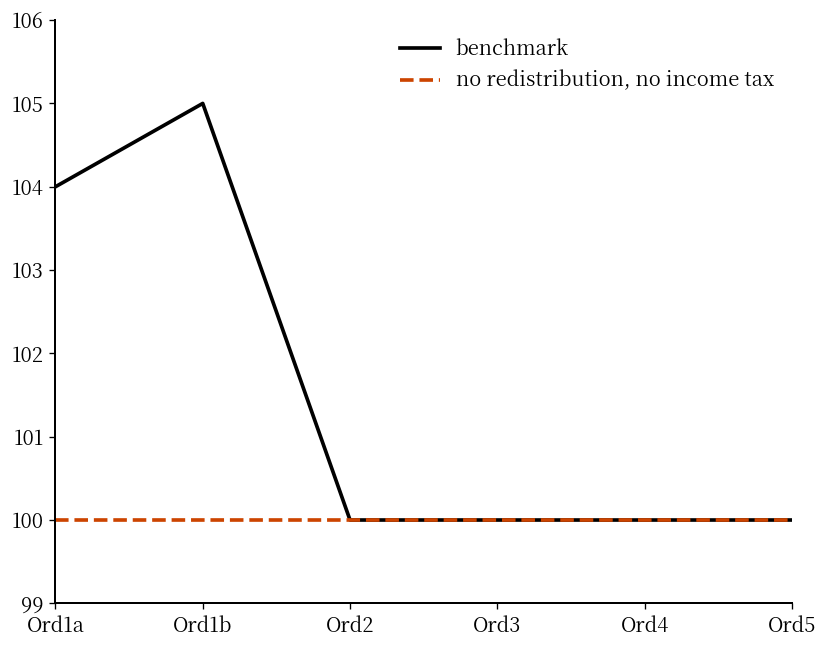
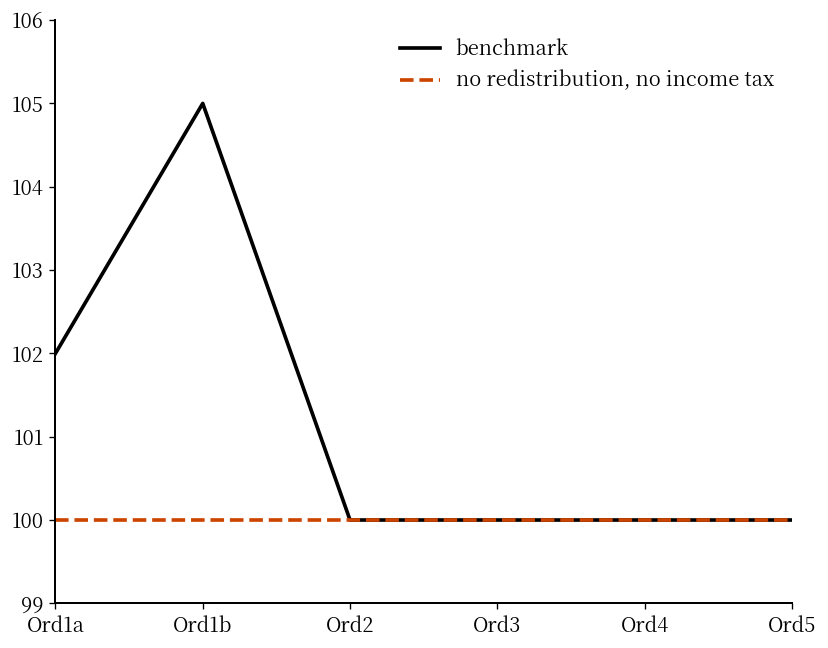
benchmark, Ord1a: 104 -> 102
